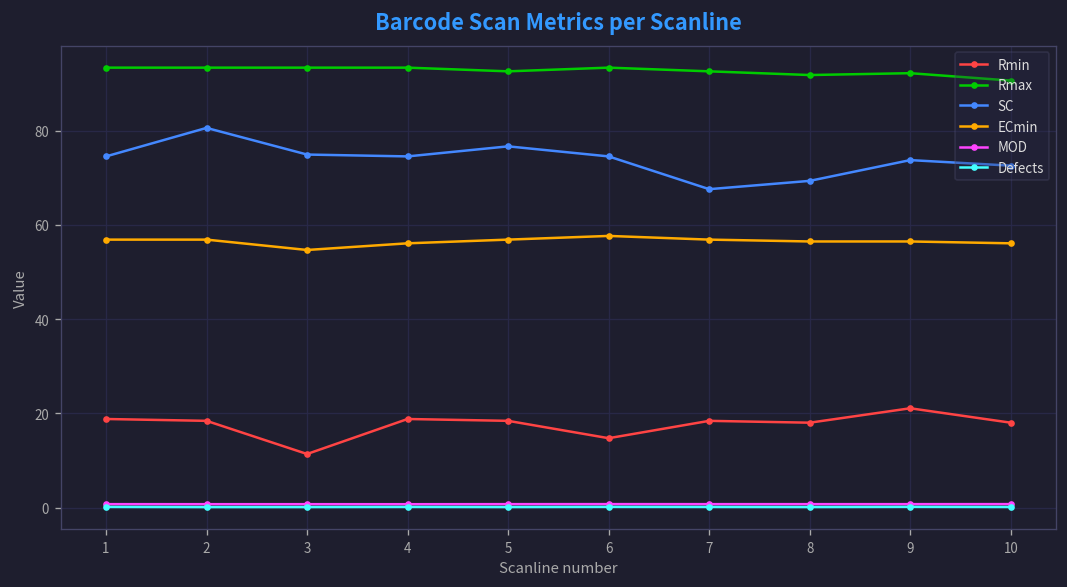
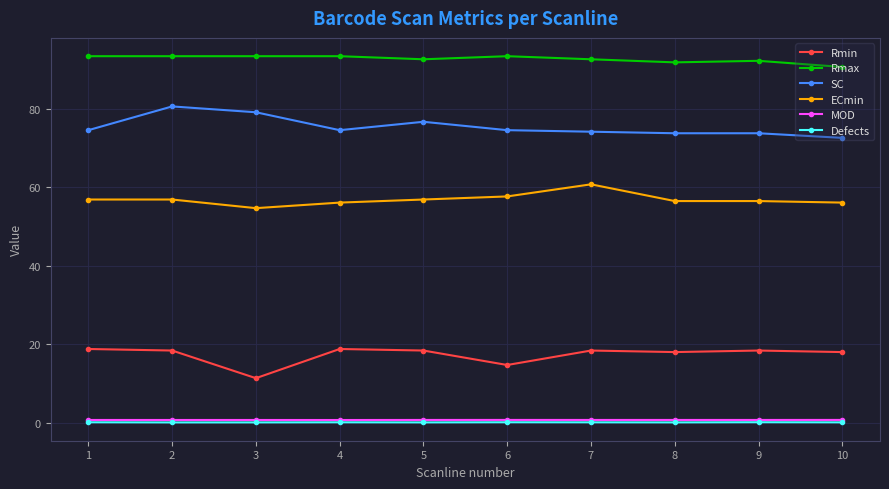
SC, 3: 75 -> 79
SC, 7: 68 -> 74
ECmin, 7: 57 -> 61
SC, 8: 69 -> 74
Rmin, 9: 21 -> 18
